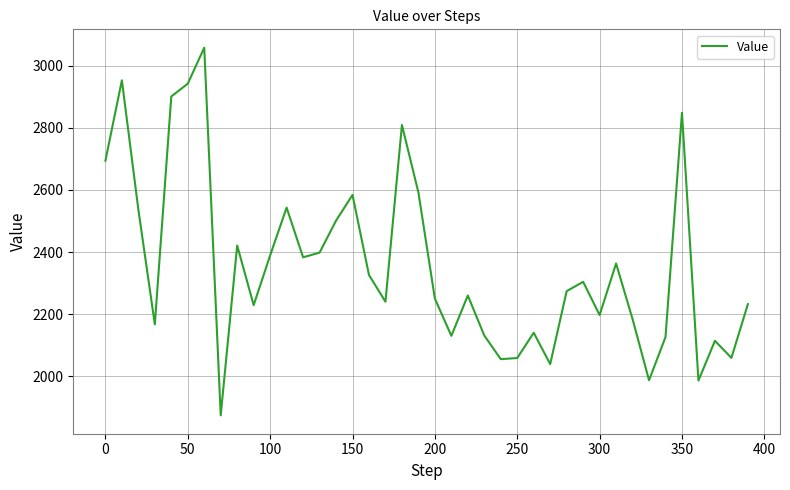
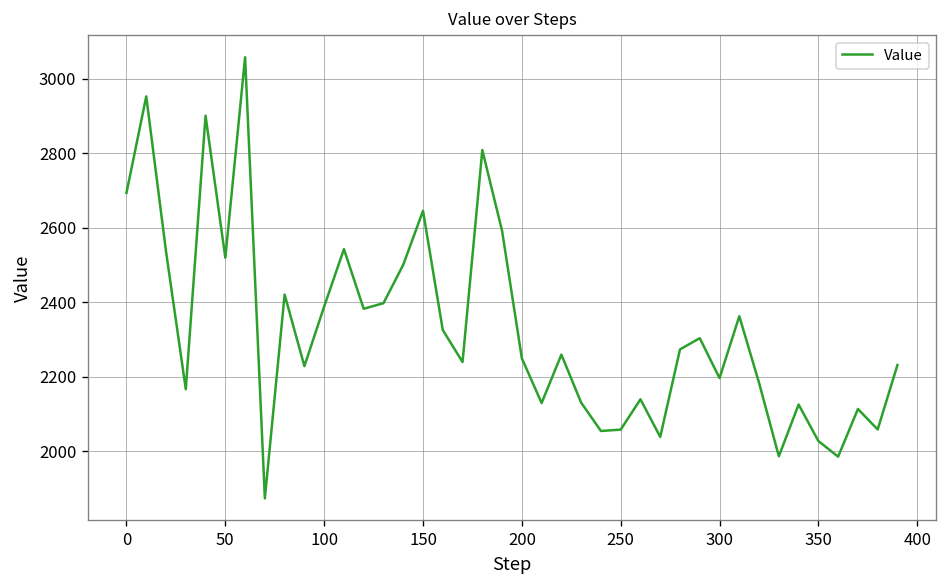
50: 2940 -> 2520
150: 2580 -> 2650
350: 2850 -> 2030
